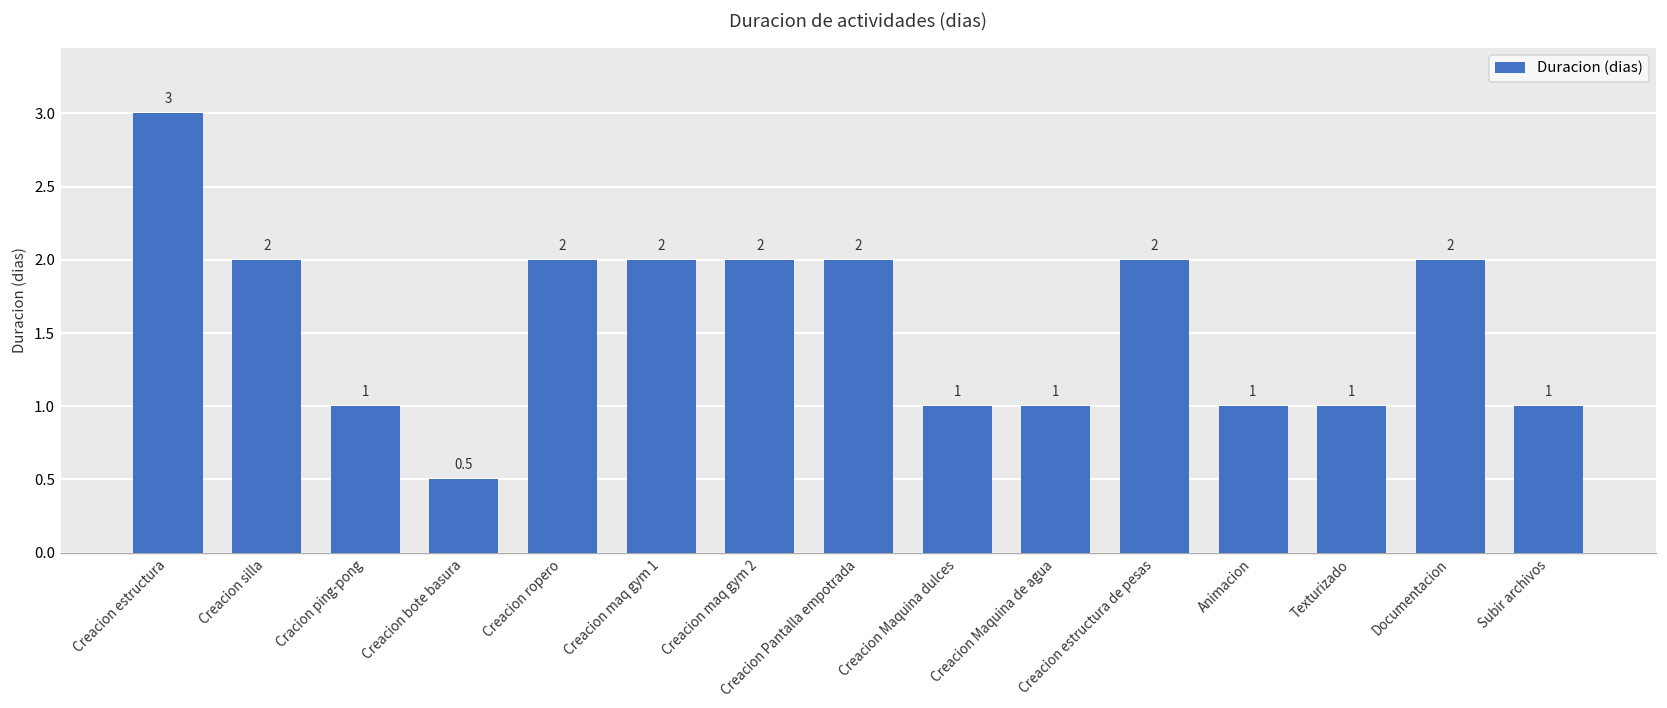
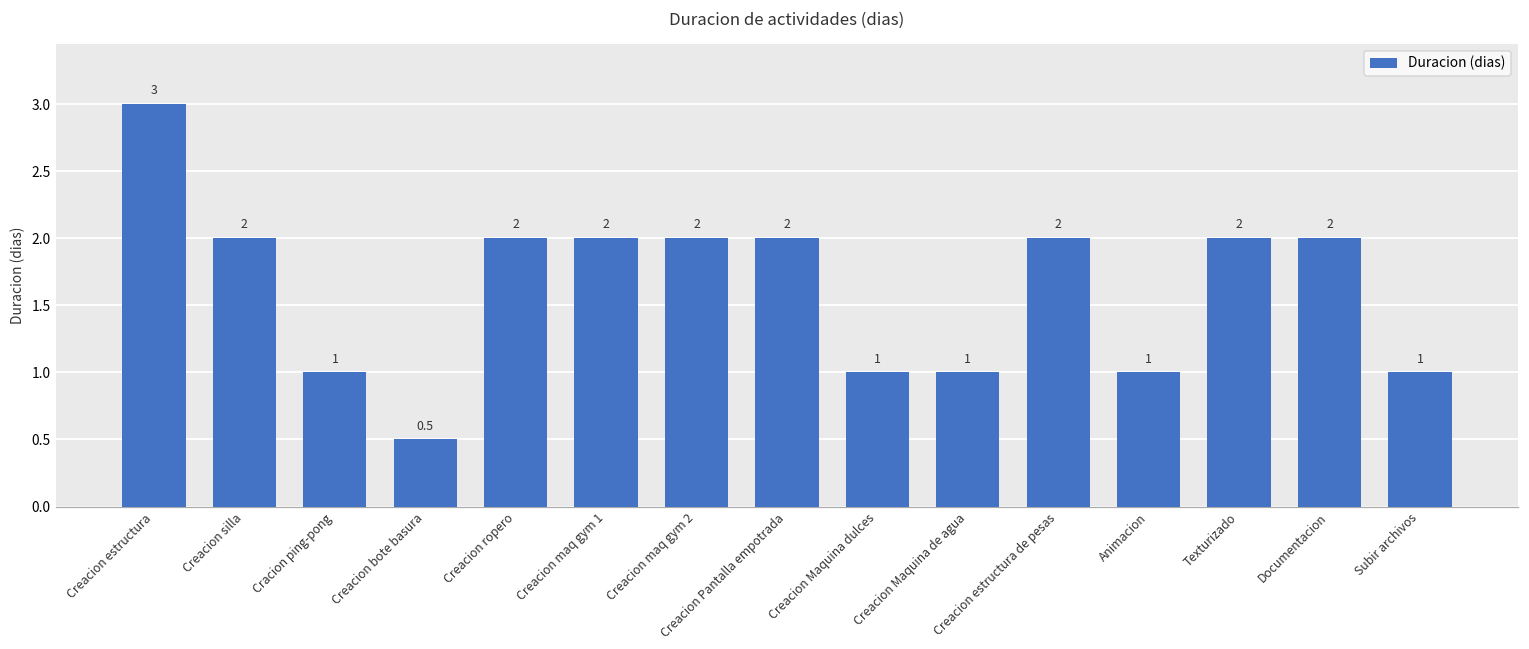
Texturizado: 1 -> 2
